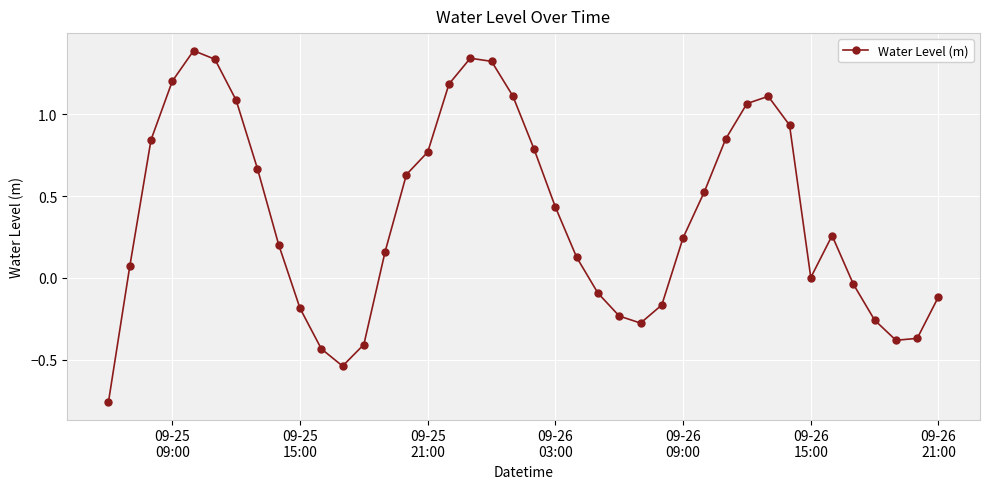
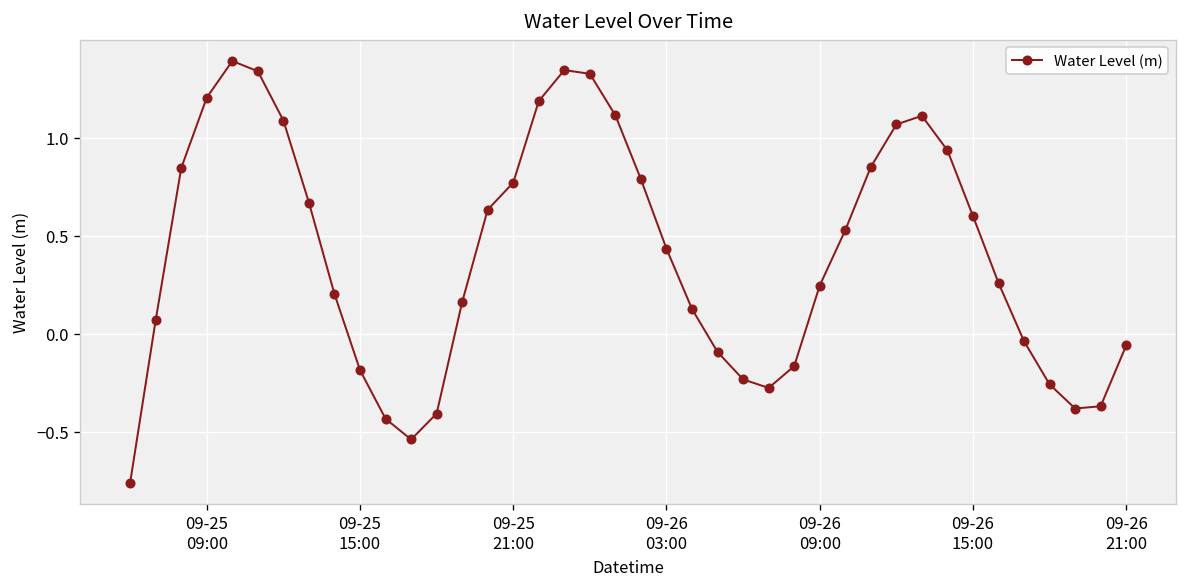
09-26 15:00: 0.00 -> 0.60
09-26 21:00: -0.12 -> -0.06
